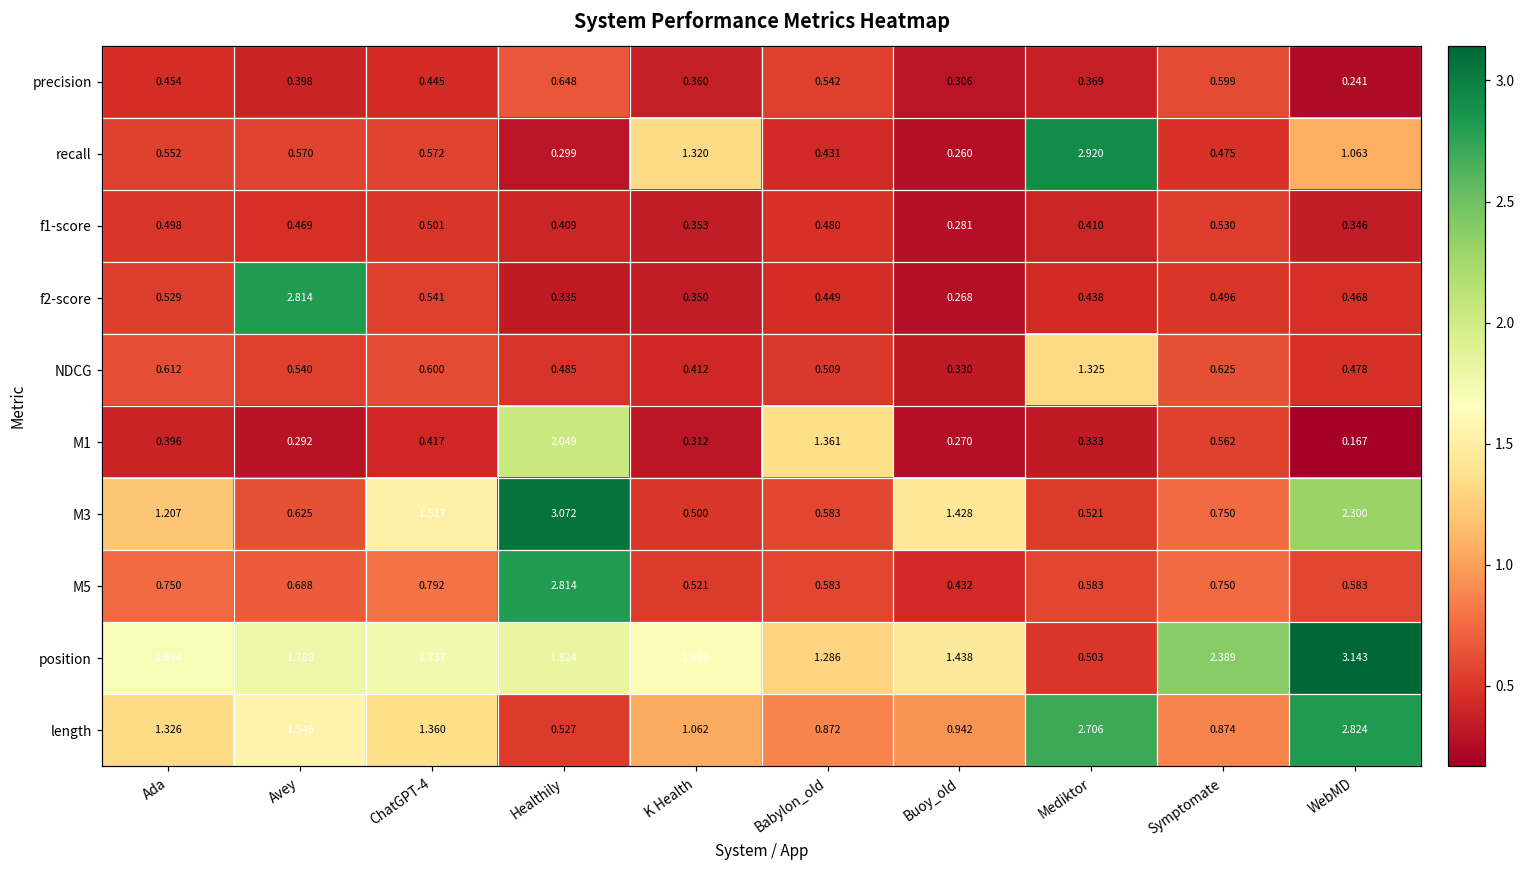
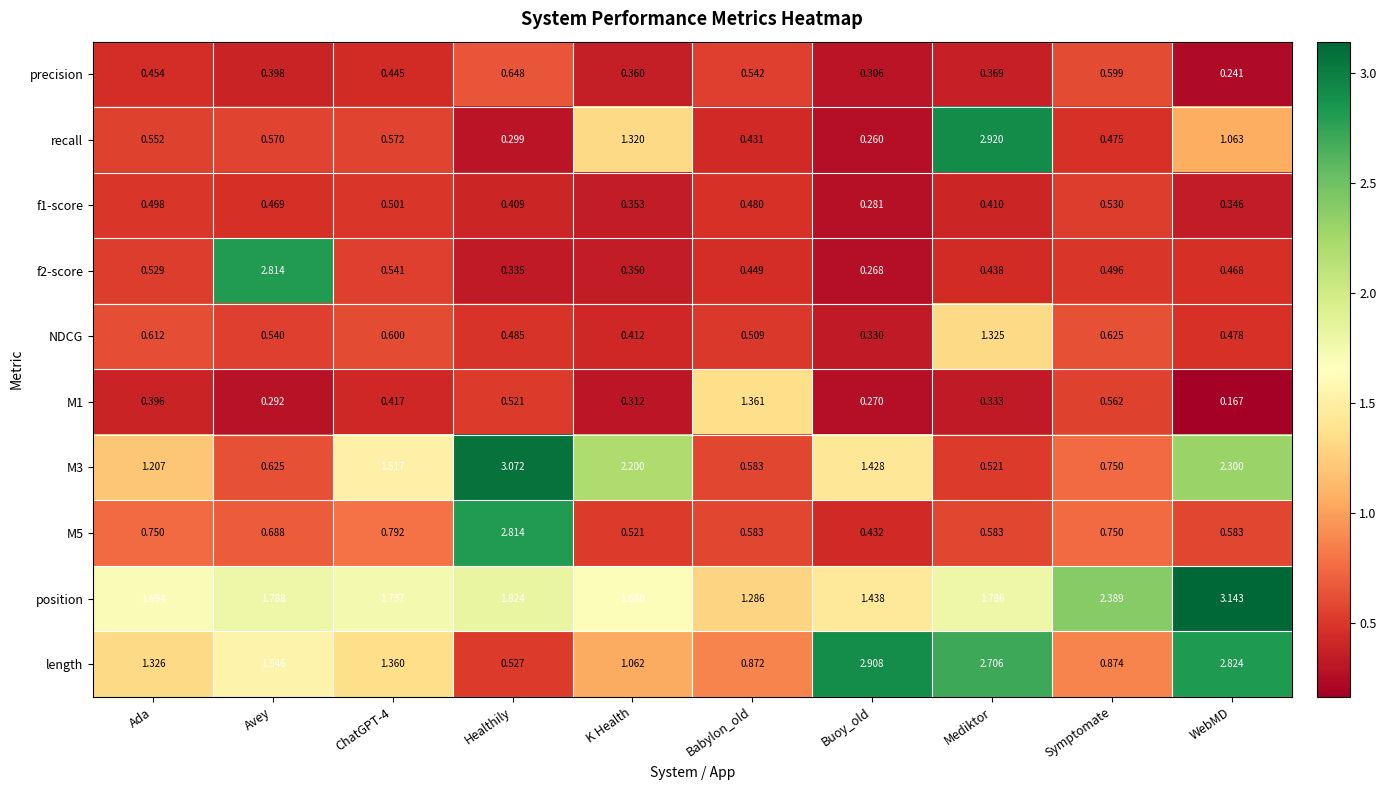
M1, Healthily: 2.049 -> 0.521
M3, K Health: 0.500 -> 2.200
position, Mediktor: 0.503 -> 1.786
length, Buoy_old: 0.942 -> 2.908
